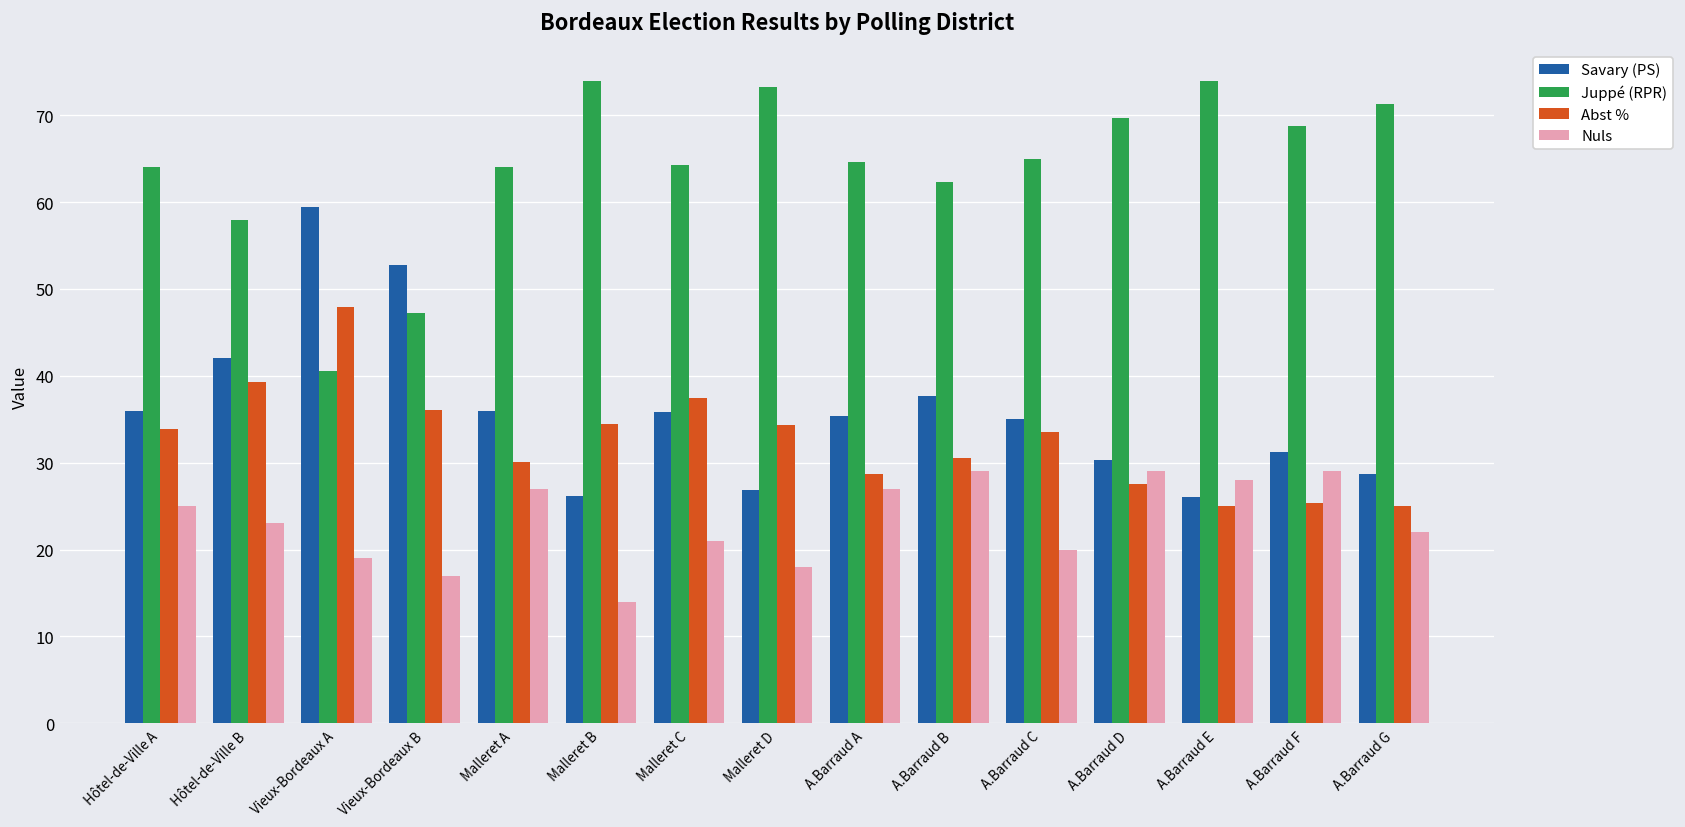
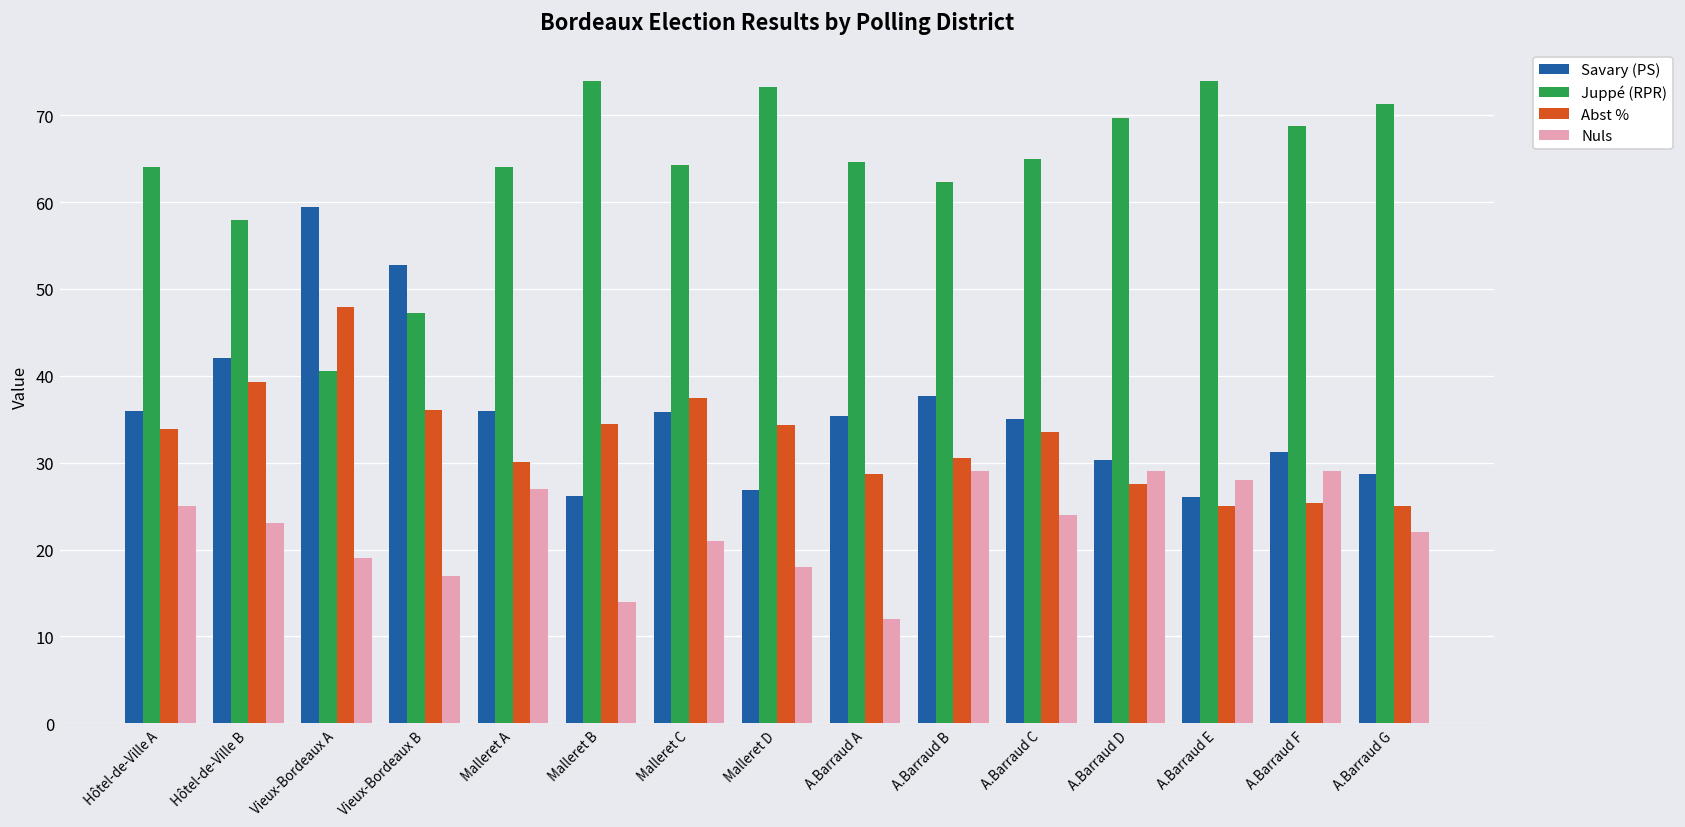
Nuls, A.Barraud A: 27 -> 12
Nuls, A.Barraud C: 20 -> 24
